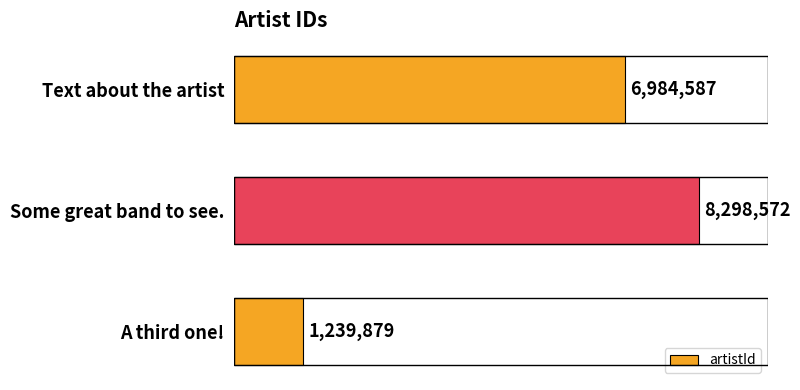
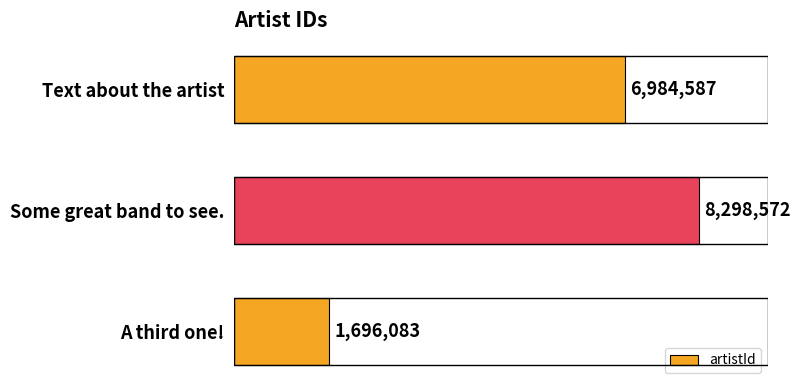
A third one!: 1,239,879 -> 1,696,083
